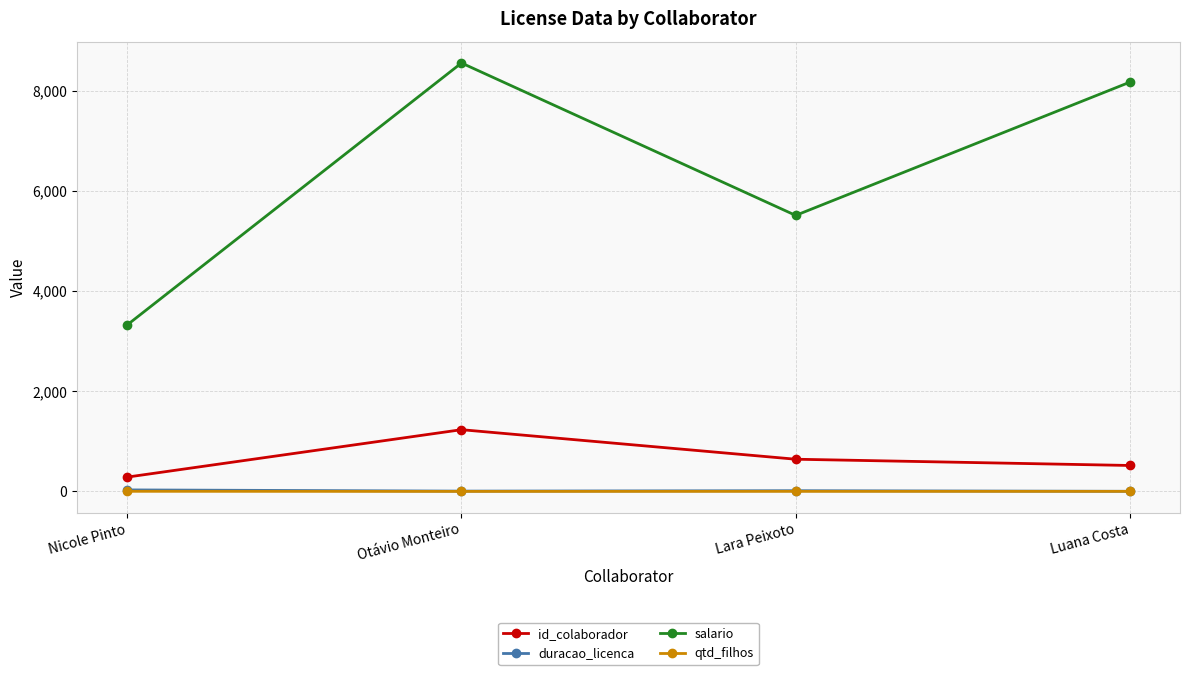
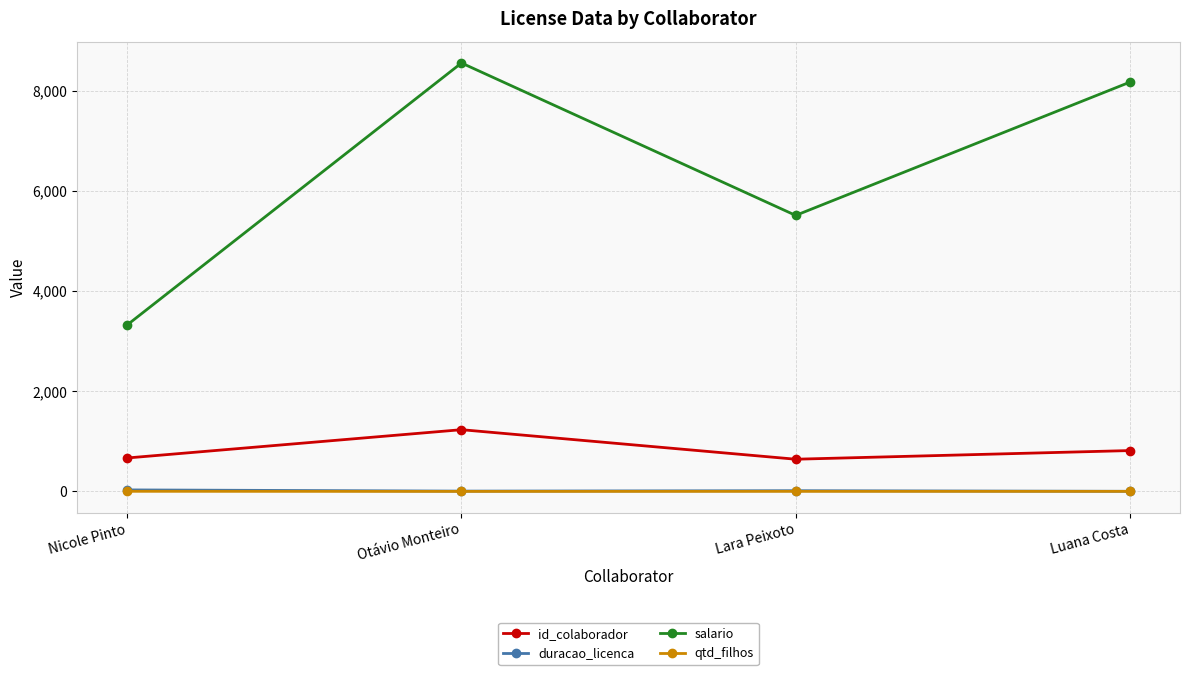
id_colaborador, Nicole Pinto: 300 -> 700
id_colaborador, Luana Costa: 500 -> 800
